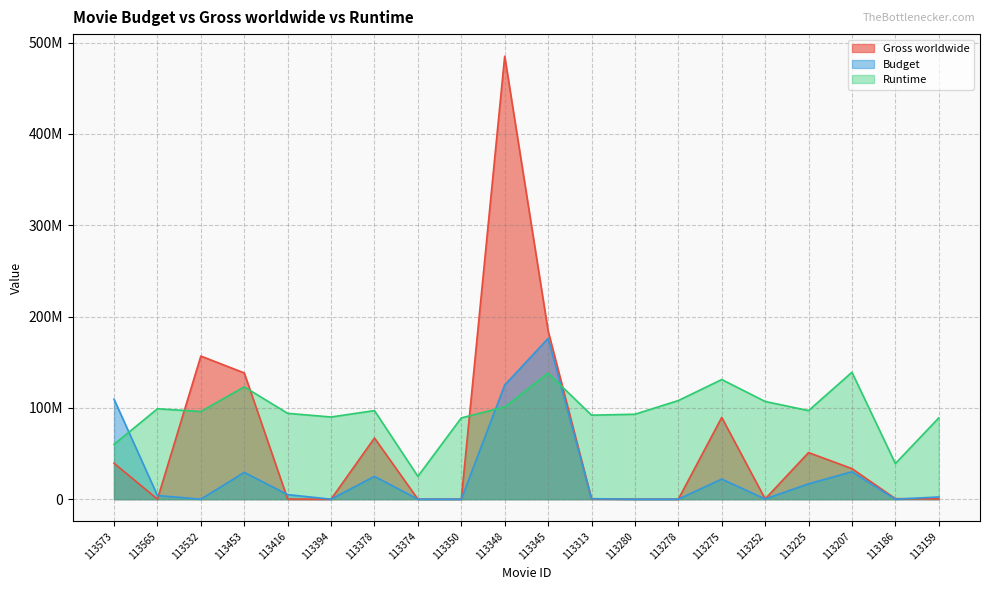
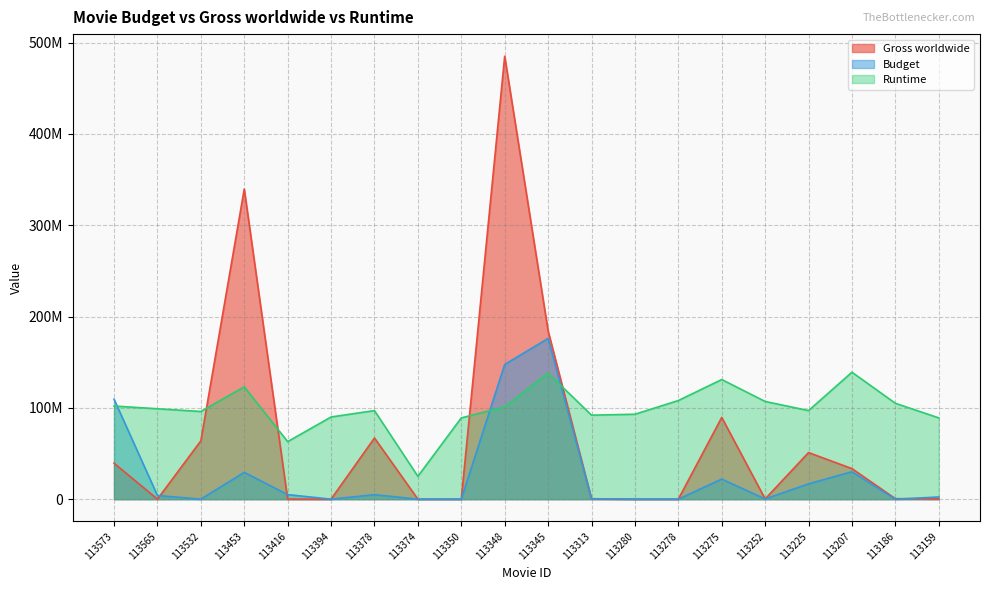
Runtime, 113573: 60000000 -> 100000000
Gross worldwide, 113532: 160000000 -> 60000000
Gross worldwide, 113453: 140000000 -> 340000000
Runtime, 113416: 90000000 -> 60000000
Budget, 113378: 30000000 -> 0
Budget, 113348: 130000000 -> 150000000
Runtime, 113186: 40000000 -> 110000000
